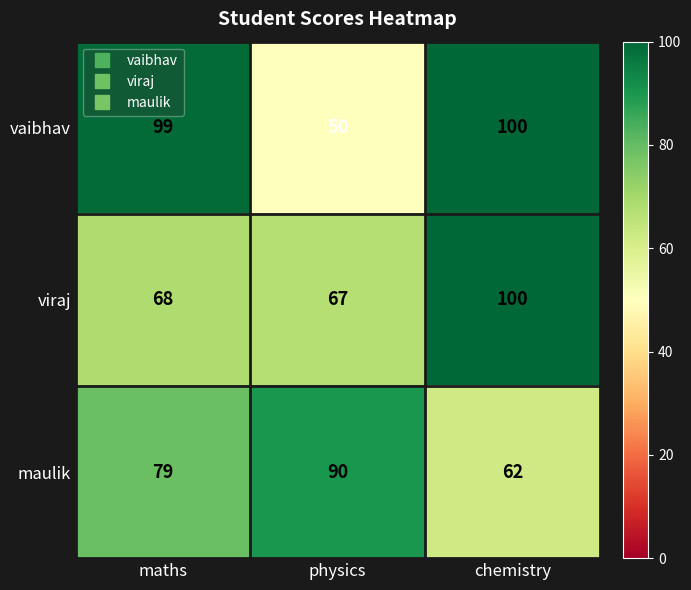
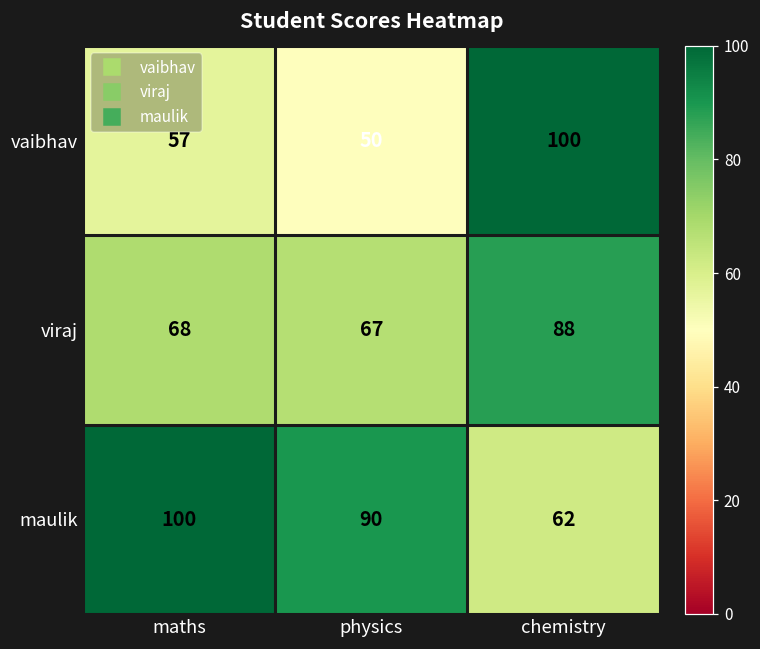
vaibhav, maths: 99 -> 57
viraj, chemistry: 100 -> 88
maulik, maths: 79 -> 100
